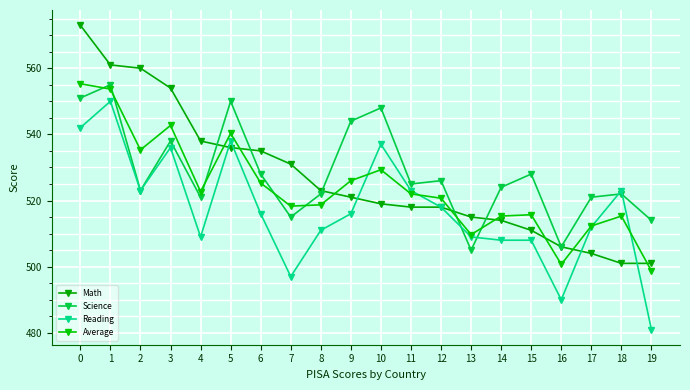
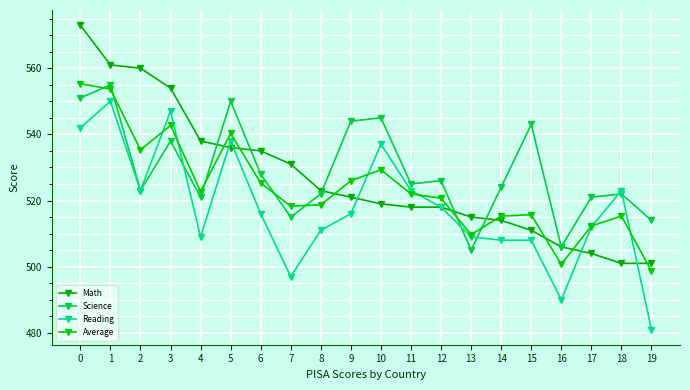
Reading, 3: 536 -> 547
Science, 10: 548 -> 545
Science, 15: 528 -> 543
